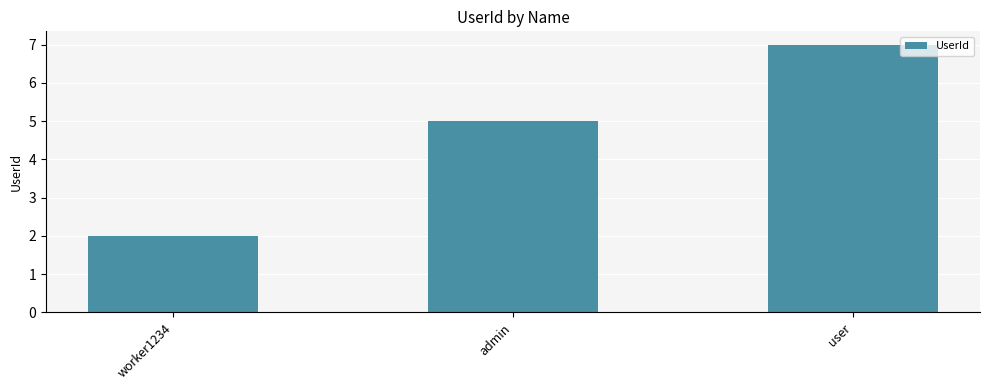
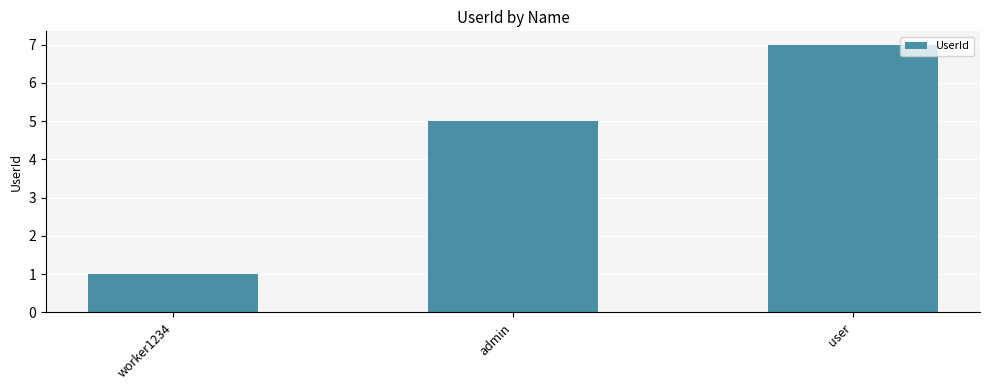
worker1234: 2 -> 1
